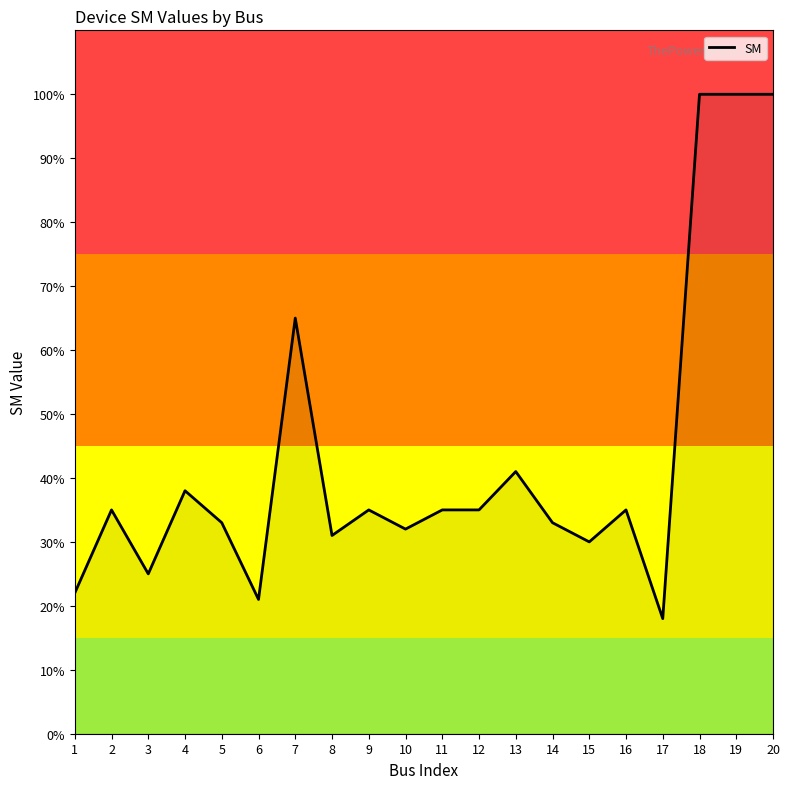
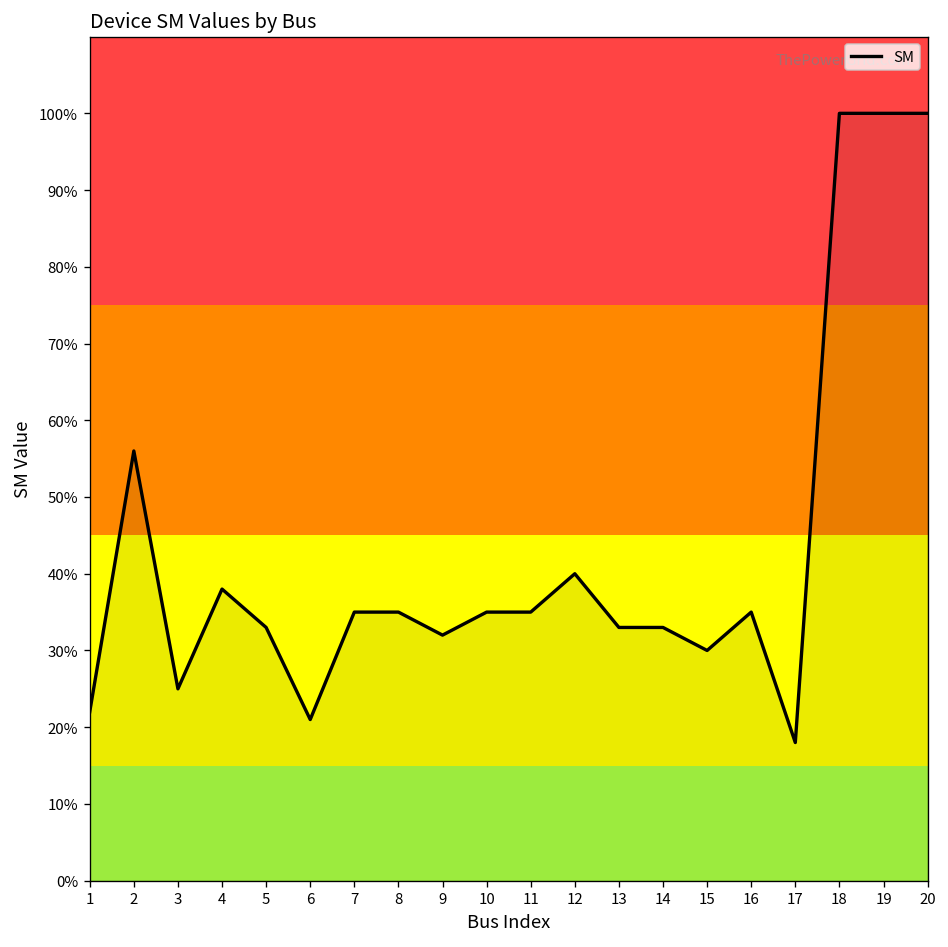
2: 35% -> 56%
7: 65% -> 35%
8: 31% -> 35%
9: 35% -> 32%
10: 32% -> 35%
12: 35% -> 40%
13: 41% -> 33%
